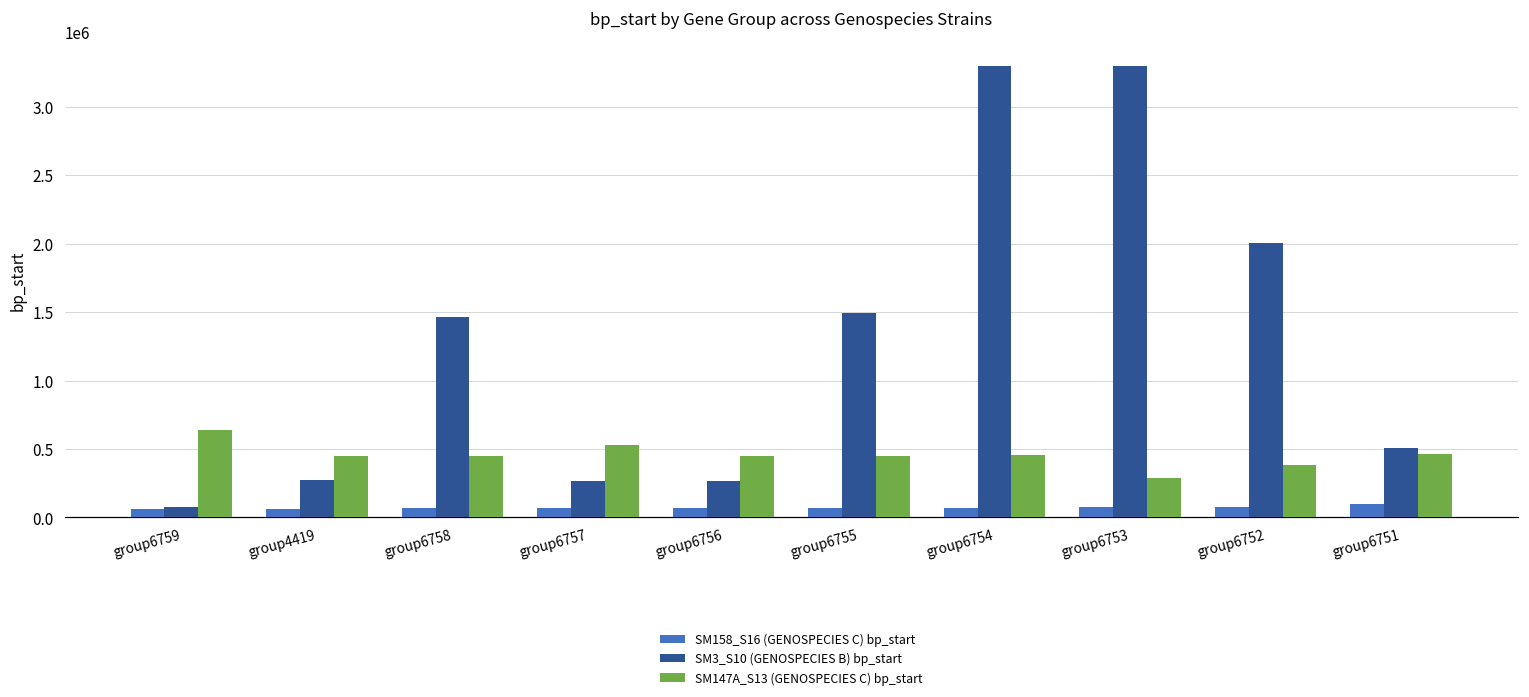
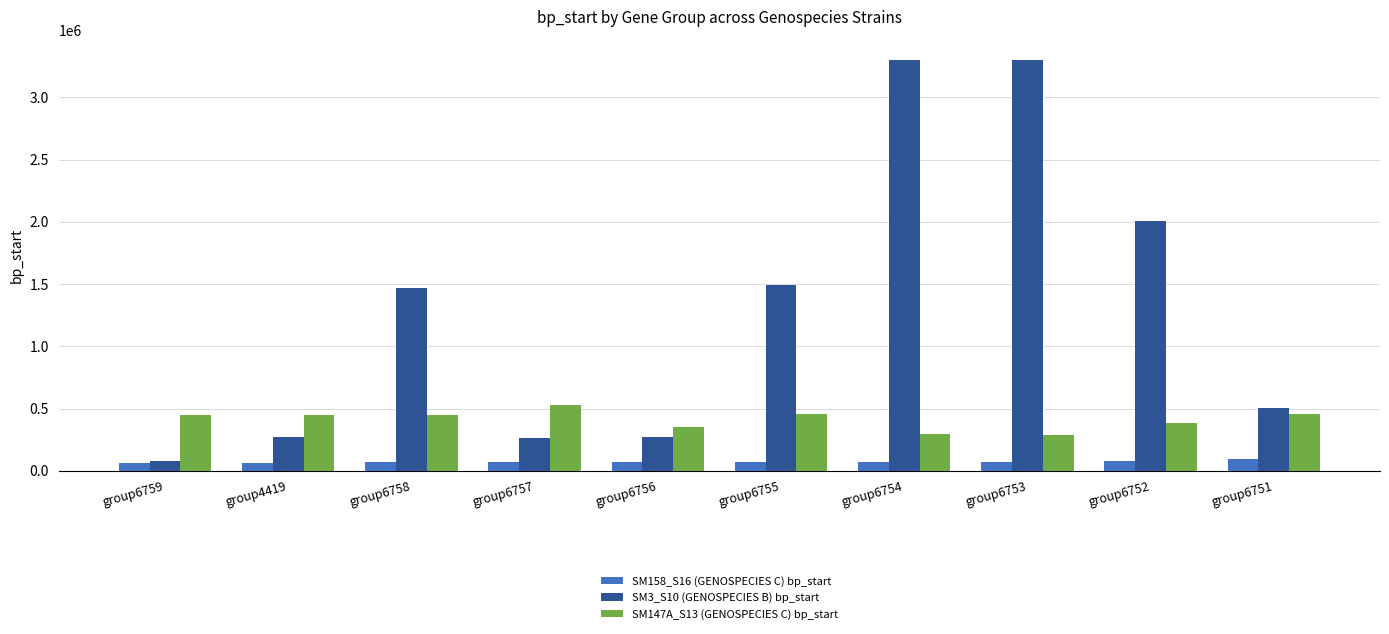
SM147A_S13 (GENOSPECIES C) bp_start, group6759: 640000 -> 450000
SM147A_S13 (GENOSPECIES C) bp_start, group6756: 450000 -> 350000
SM147A_S13 (GENOSPECIES C) bp_start, group6754: 450000 -> 300000
